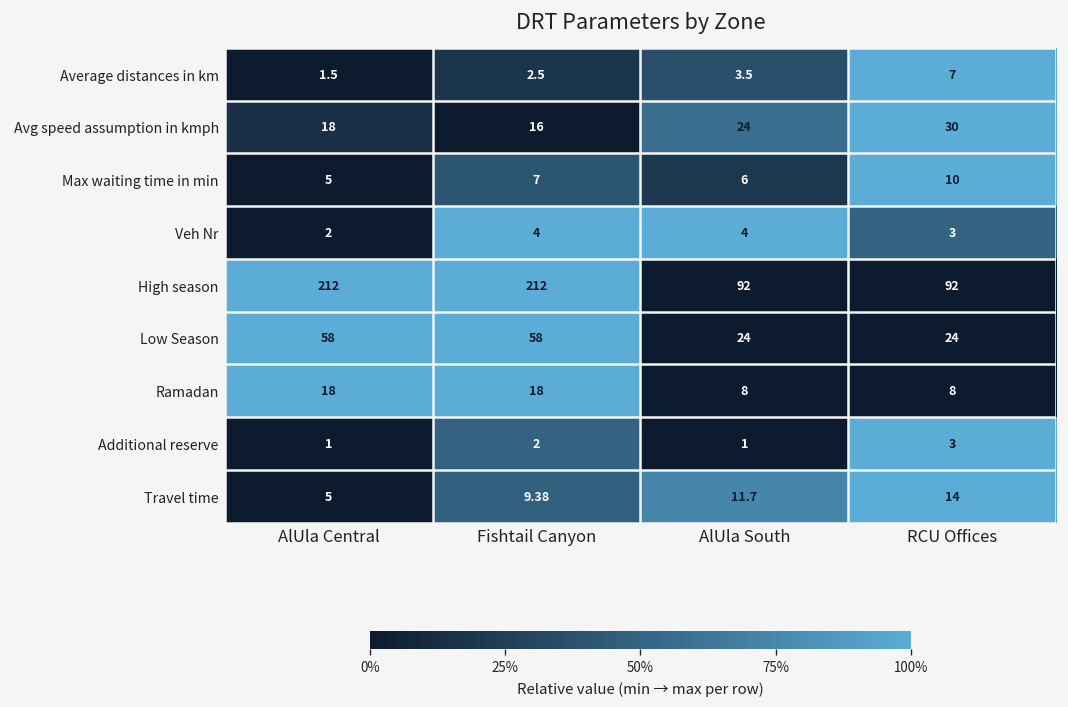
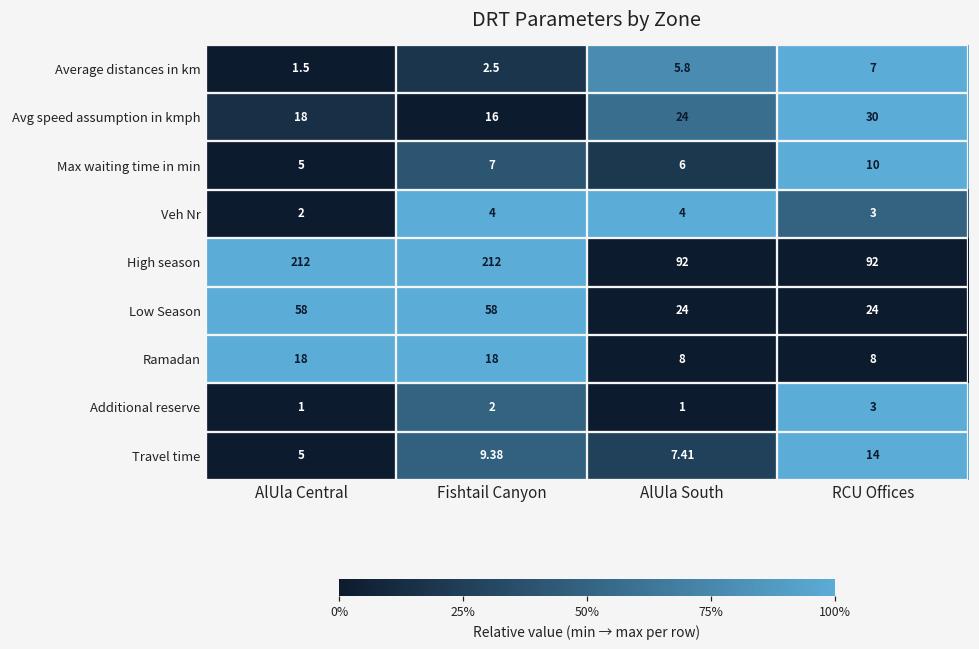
Average distances in km, AlUla South: 3.5 -> 5.8
Travel time, AlUla South: 11.7 -> 7.41
